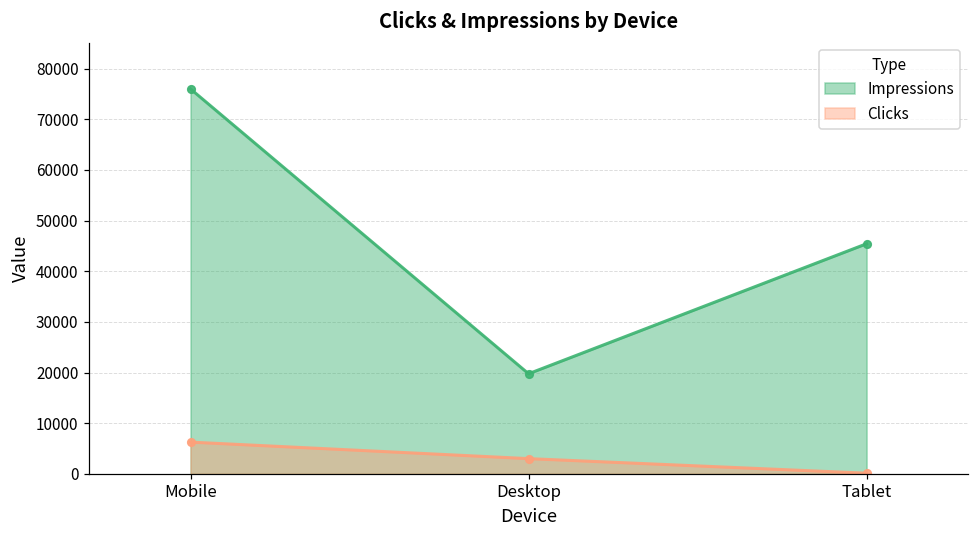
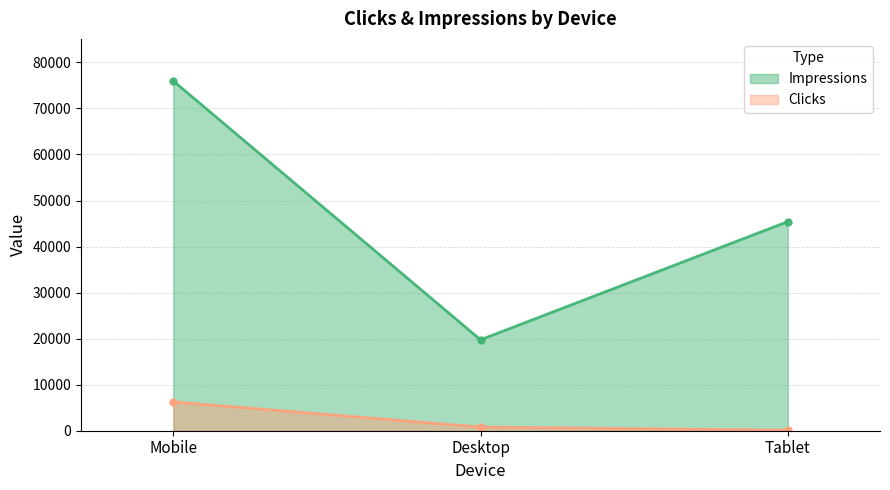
Clicks, Desktop: 3000 -> 1000
